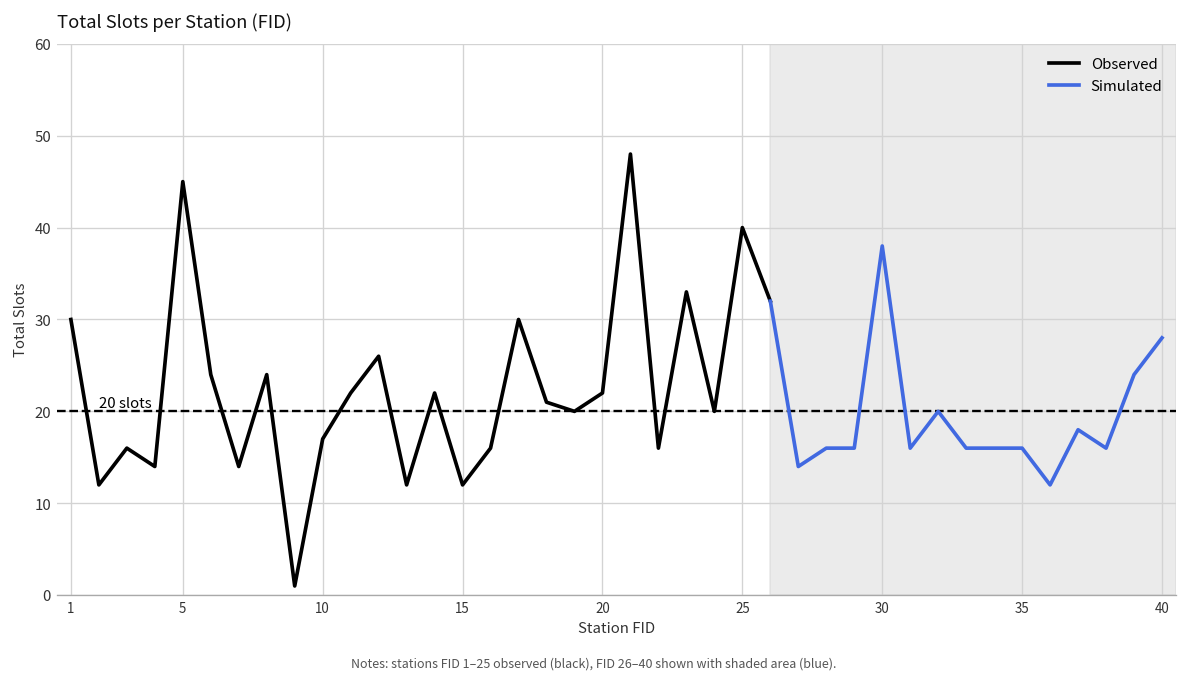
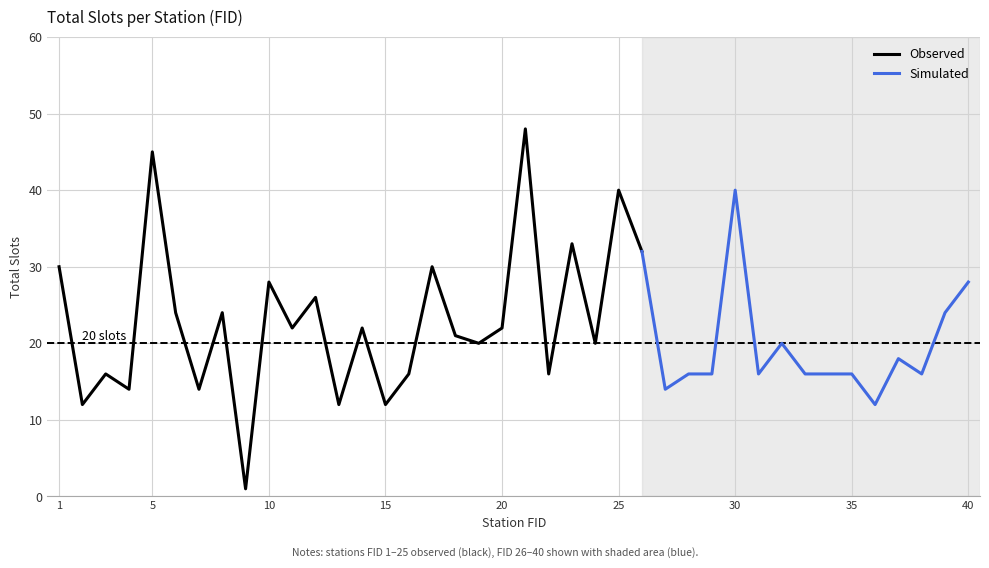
Observed, 10: 17 -> 28
Simulated, 30: 38 -> 40
